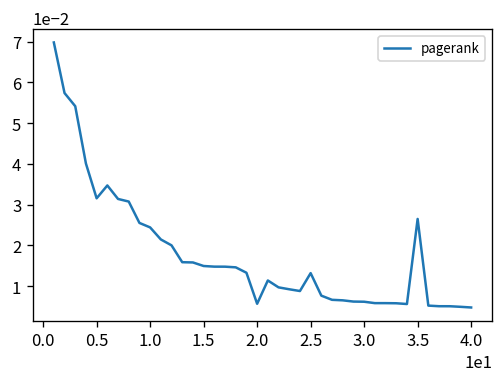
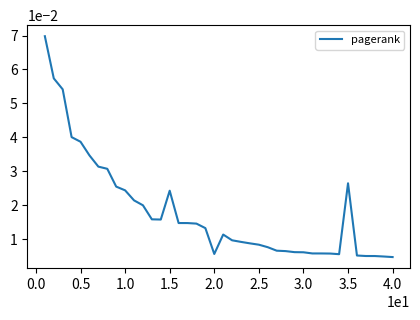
0.5: 0.032 -> 0.039
1.5: 0.015 -> 0.024
2.5: 0.013 -> 0.008
